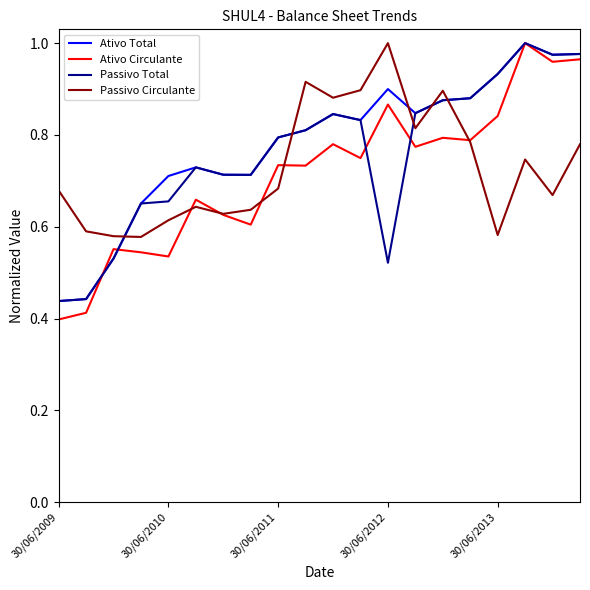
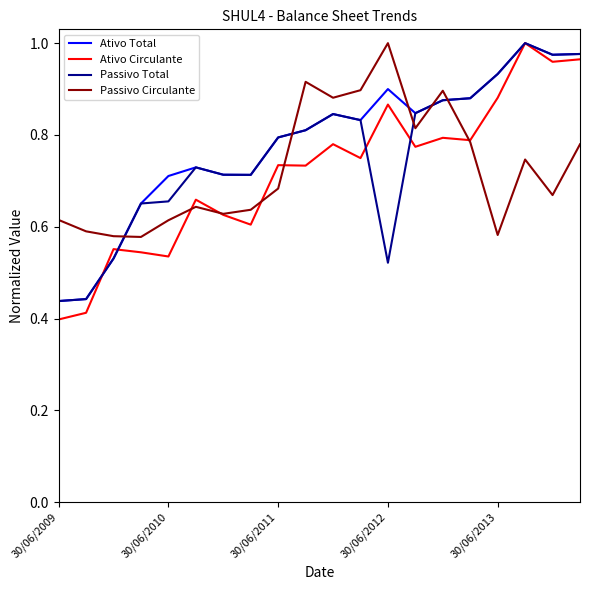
Passivo Circulante, 30/06/2009: 0.68 -> 0.61
Ativo Circulante, 30/06/2013: 0.84 -> 0.88
